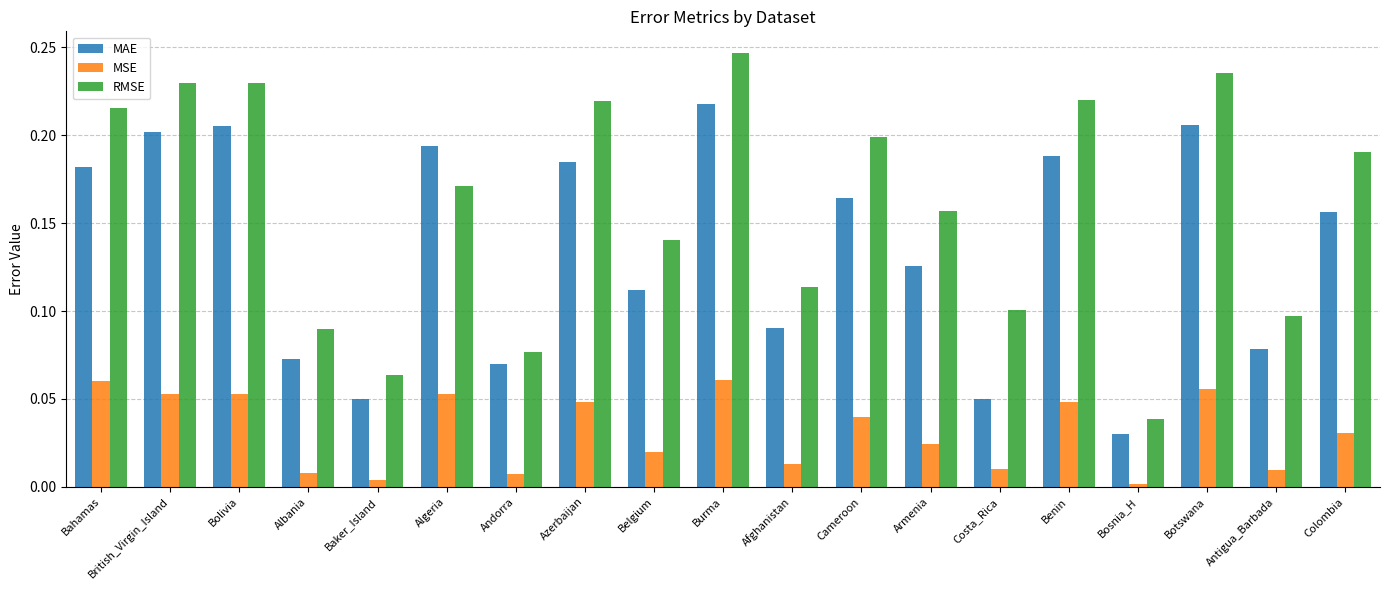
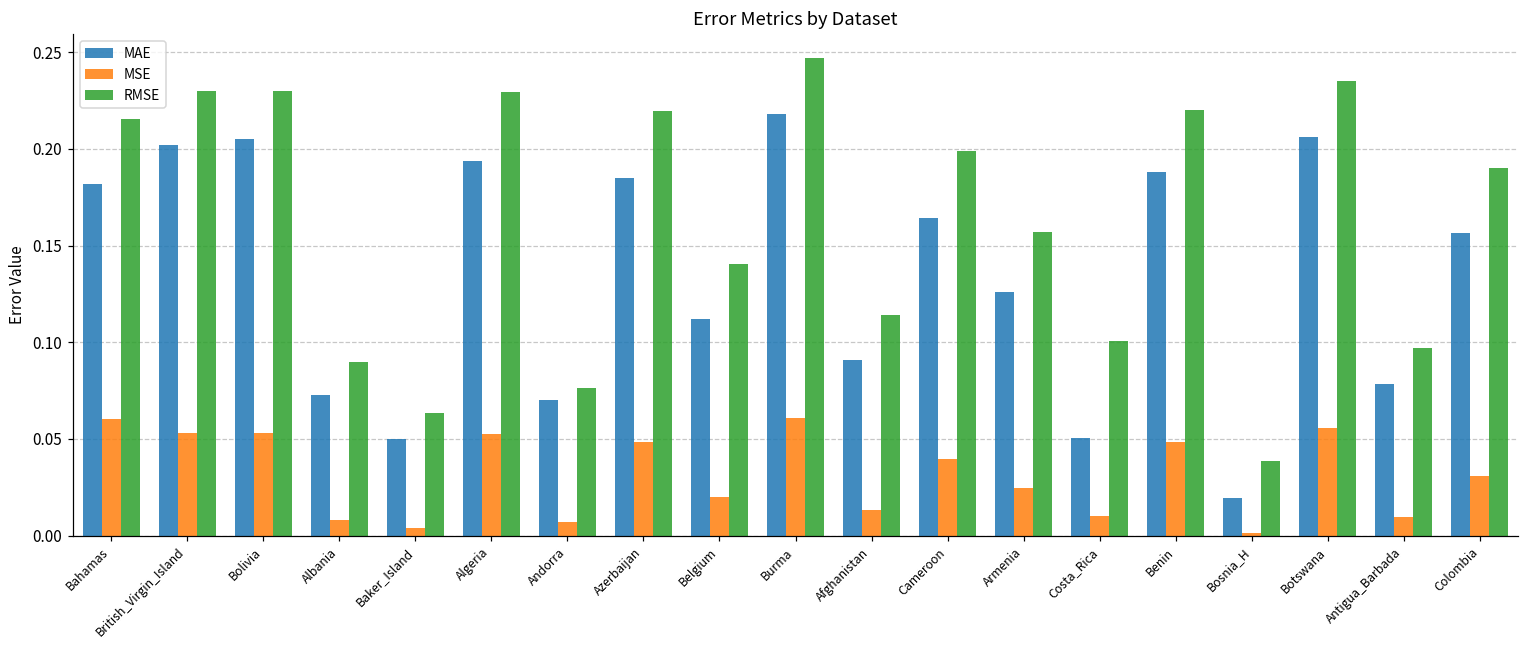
RMSE, Algeria: 0.171 -> 0.229
MAE, Bosnia_H: 0.030 -> 0.019
